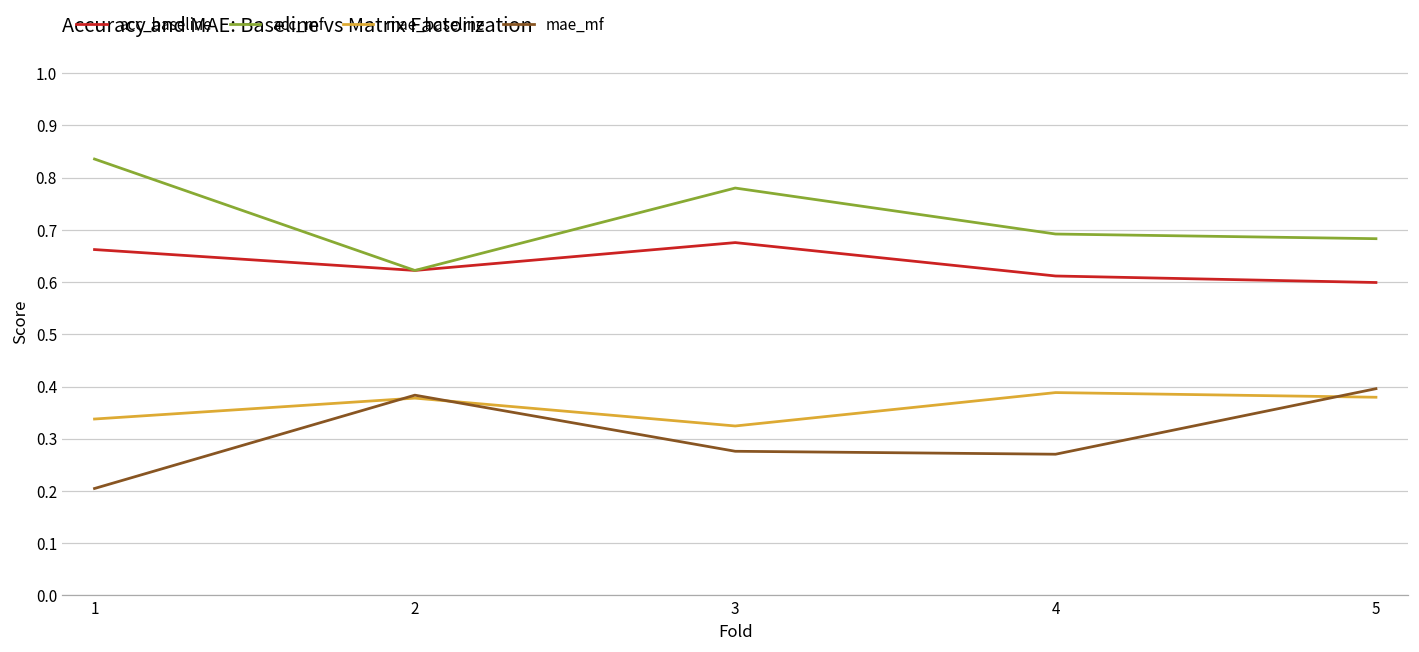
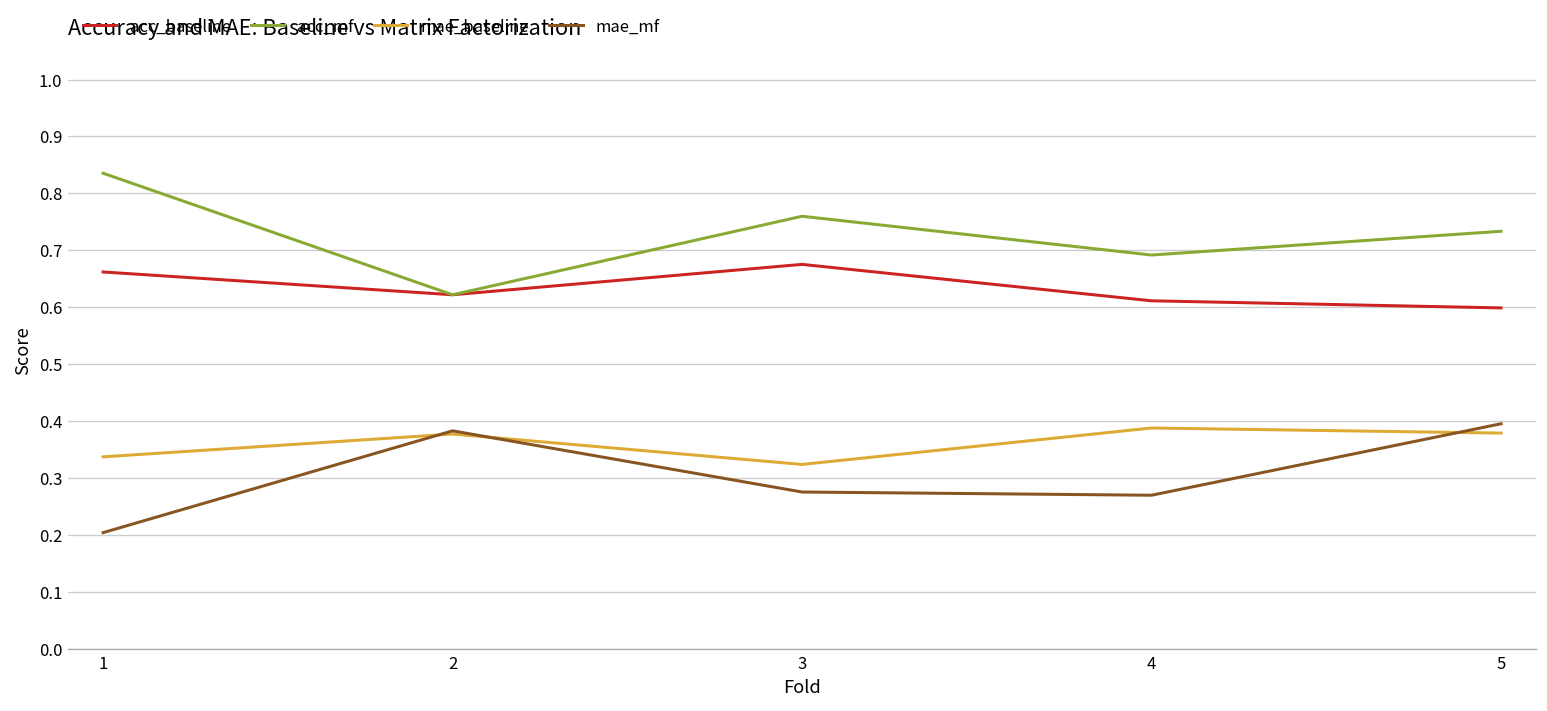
acc_mf, 3: 0.78 -> 0.76
acc_mf, 5: 0.68 -> 0.73
